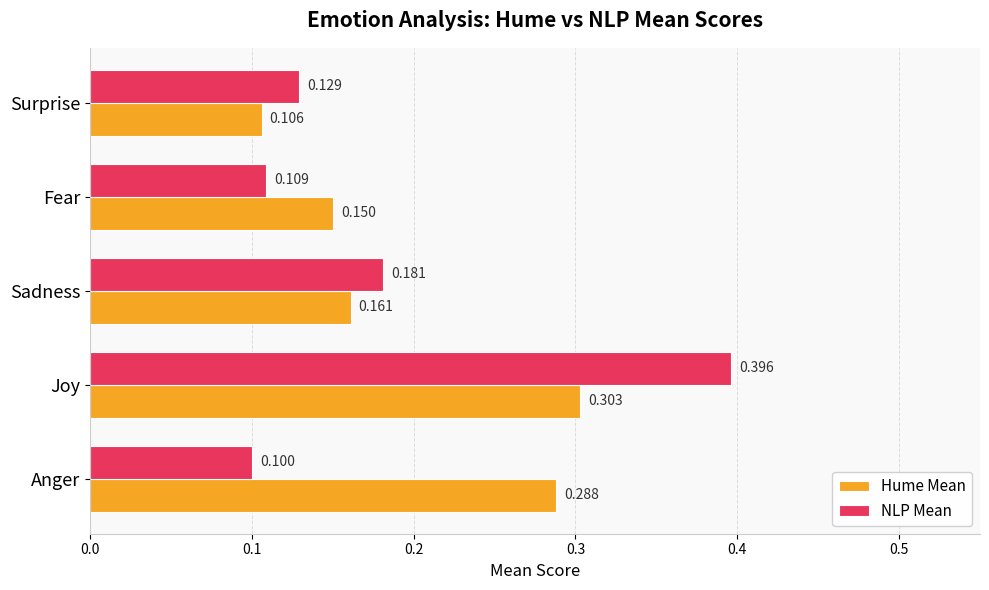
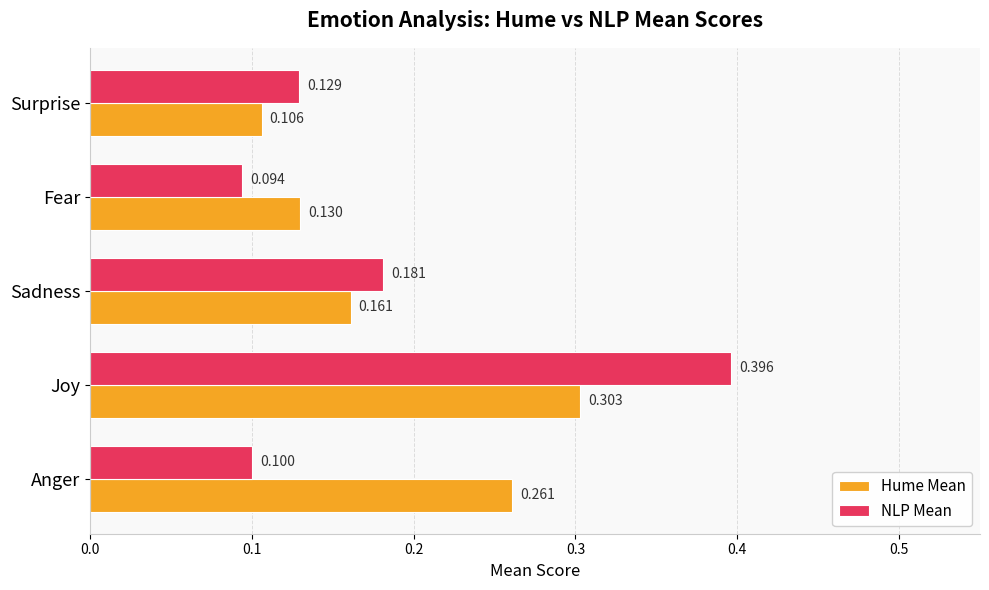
NLP Mean, Fear: 0.109 -> 0.094
Hume Mean, Fear: 0.150 -> 0.130
Hume Mean, Anger: 0.288 -> 0.261
